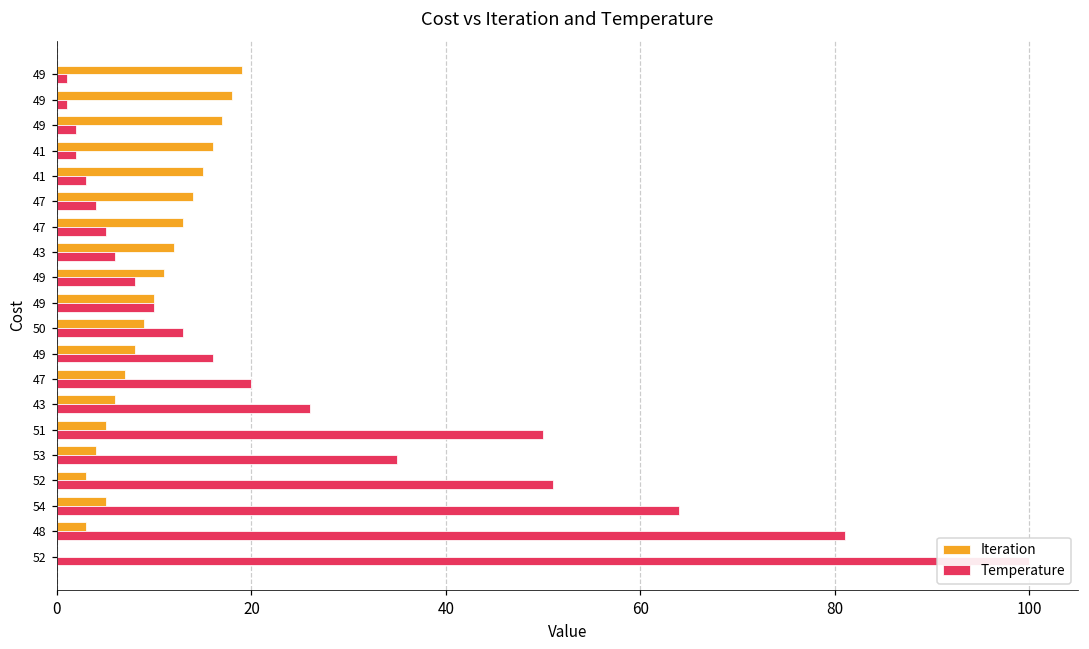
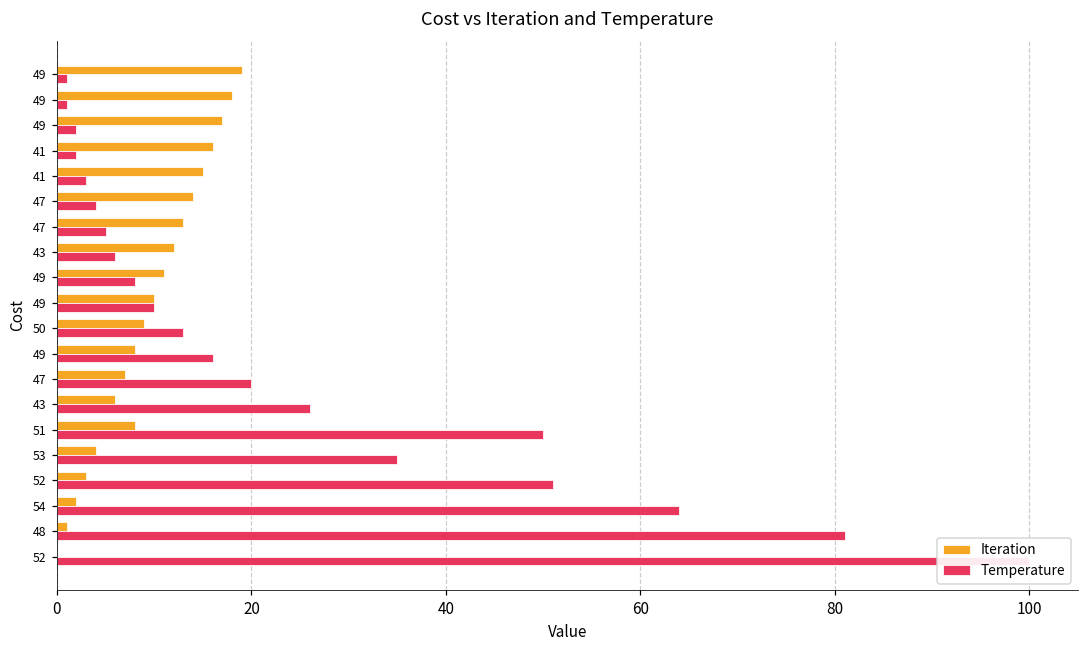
Iteration, 51: 5 -> 8
Iteration, 54: 5 -> 2
Iteration, 48: 3 -> 1
